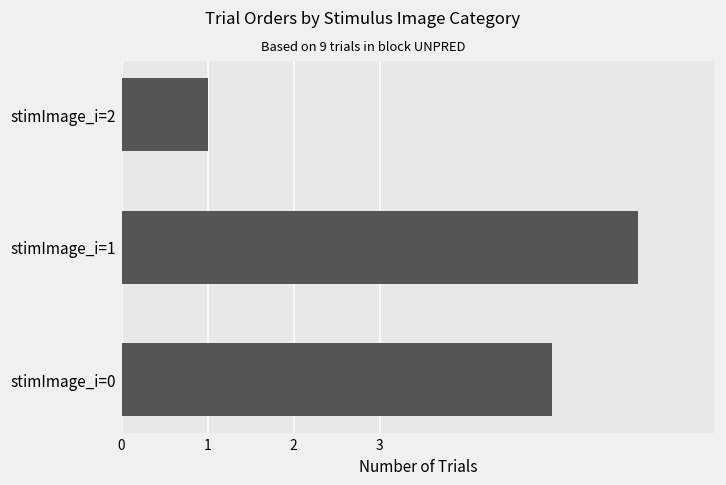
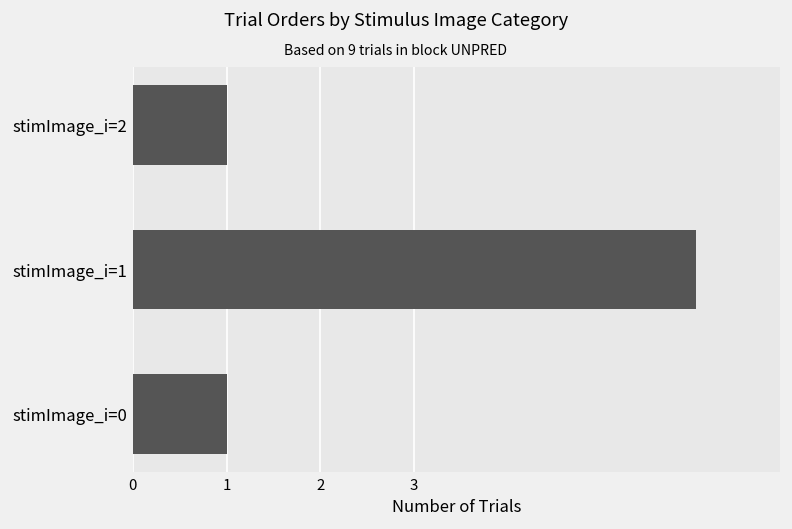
stimImage_i=0: 5 -> 1
